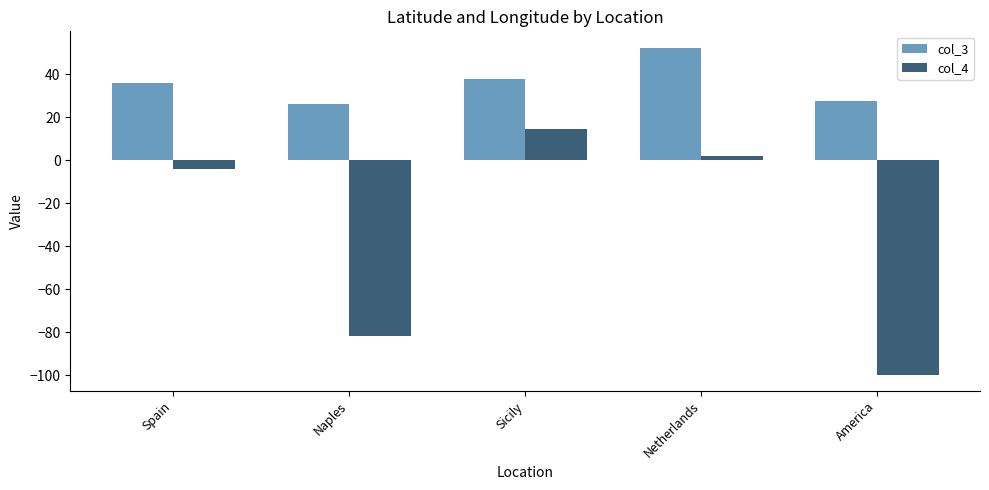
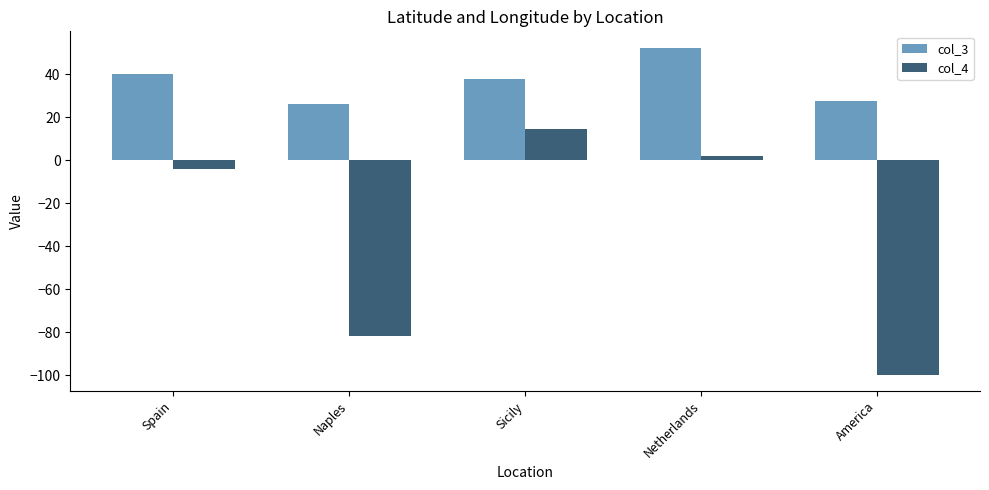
col_3, Spain: 36 -> 40
